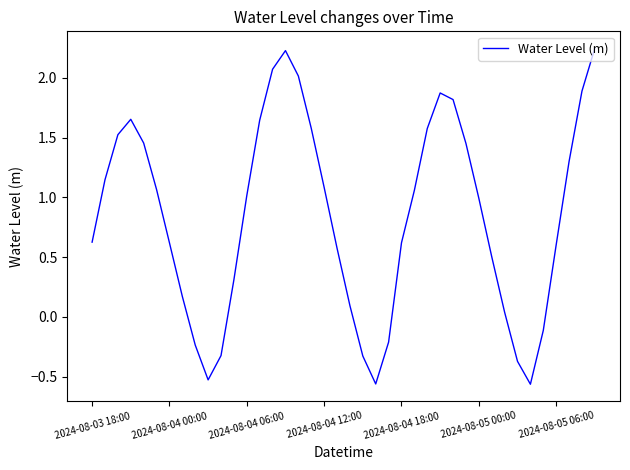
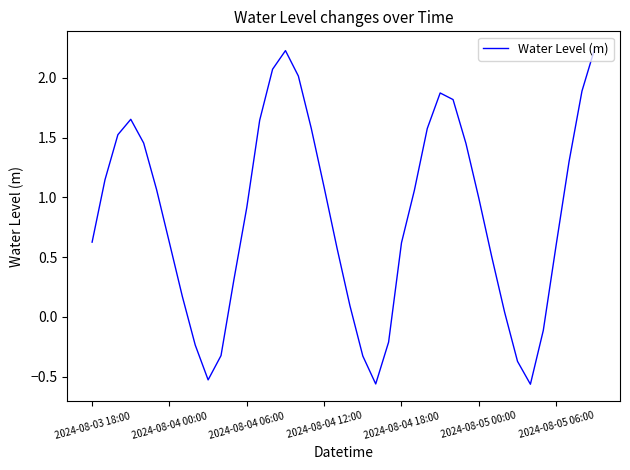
2024-08-04 06:00: 1.01 -> 0.92
